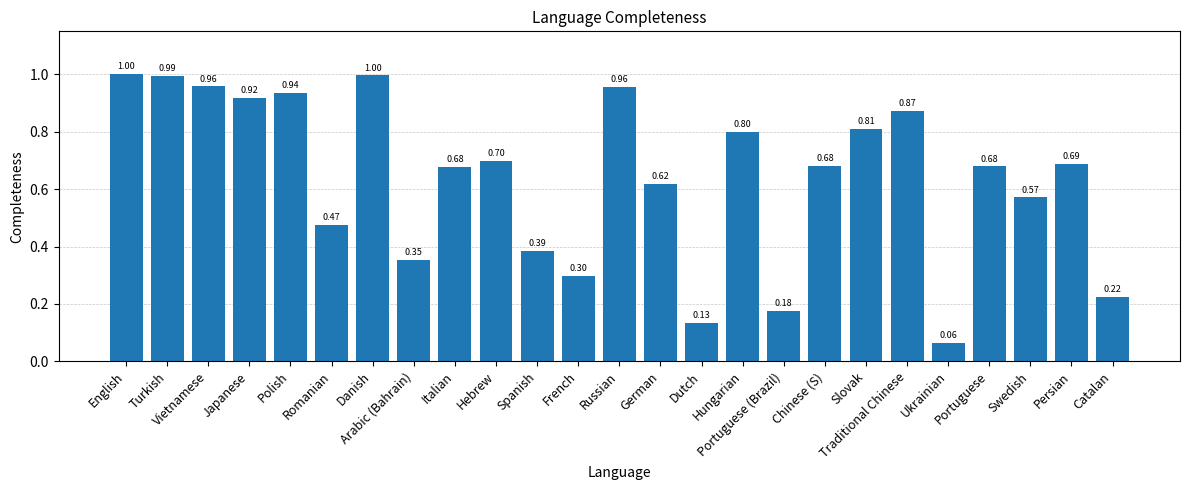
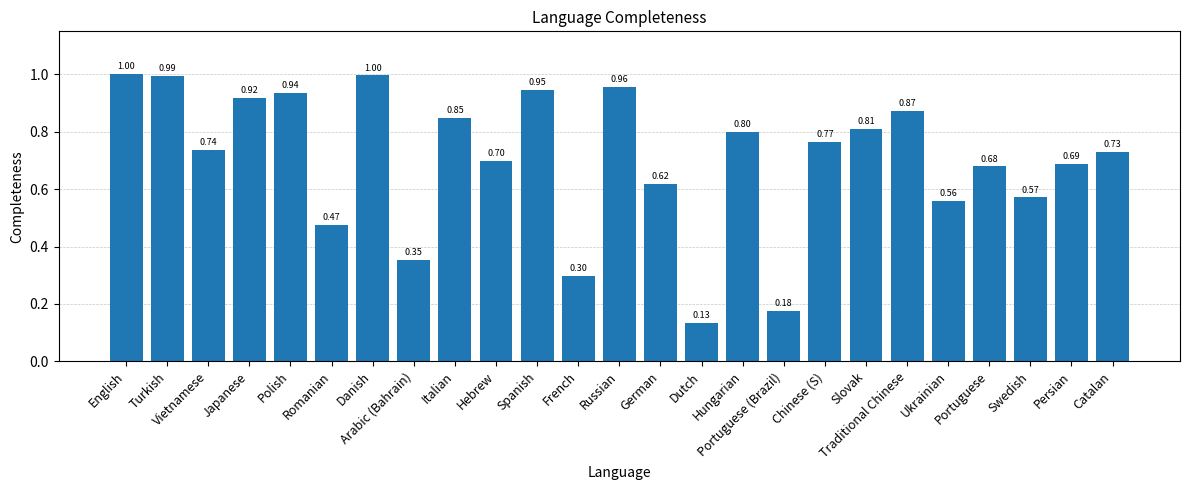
Vietnamese: 0.96 -> 0.74
Italian: 0.68 -> 0.85
Spanish: 0.39 -> 0.95
Chinese (S): 0.68 -> 0.77
Ukrainian: 0.06 -> 0.56
Catalan: 0.22 -> 0.73
